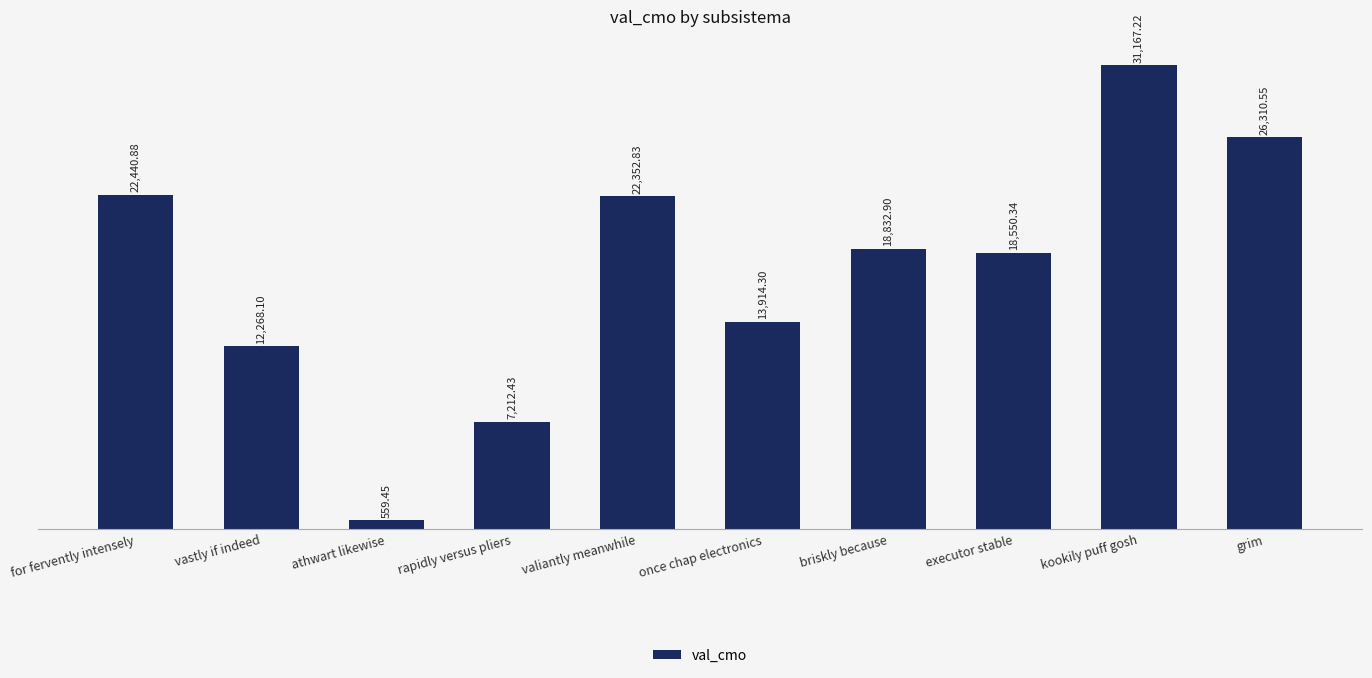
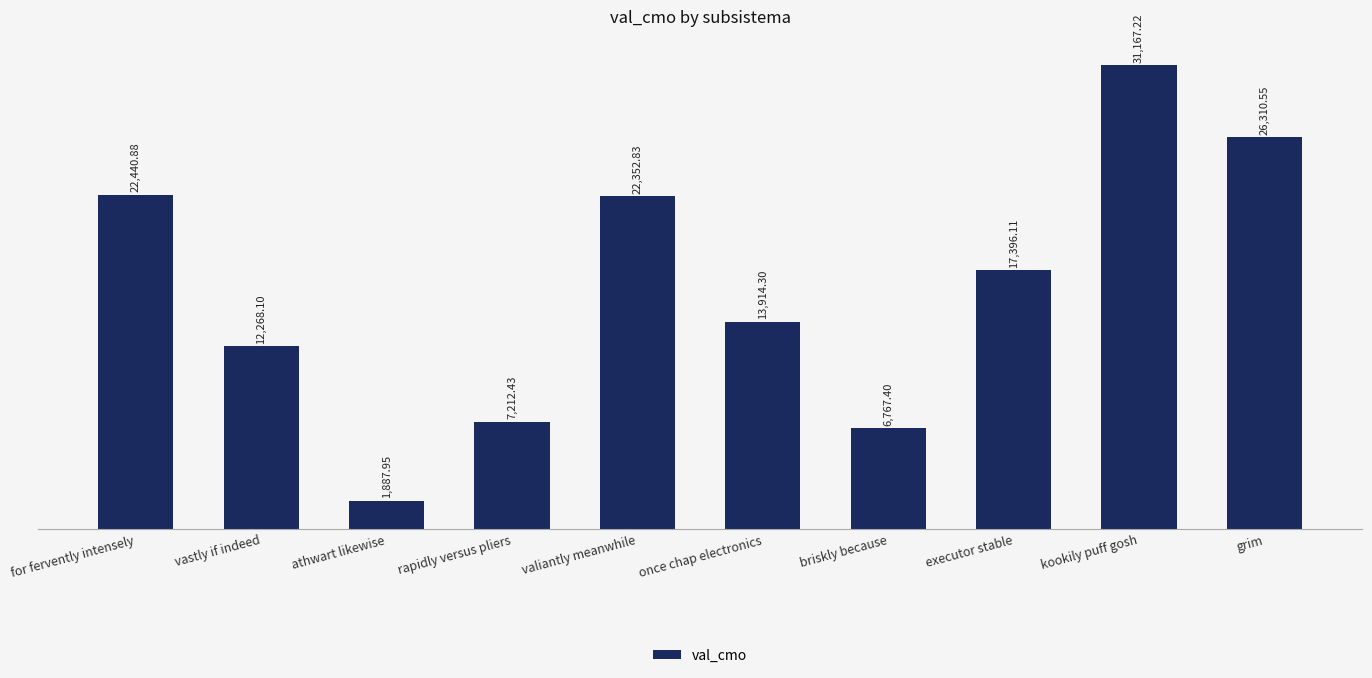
athwart likewise: 559.45 -> 1,887.95
briskly because: 18,832.90 -> 6,767.40
executor stable: 18,550.34 -> 17,396.11
